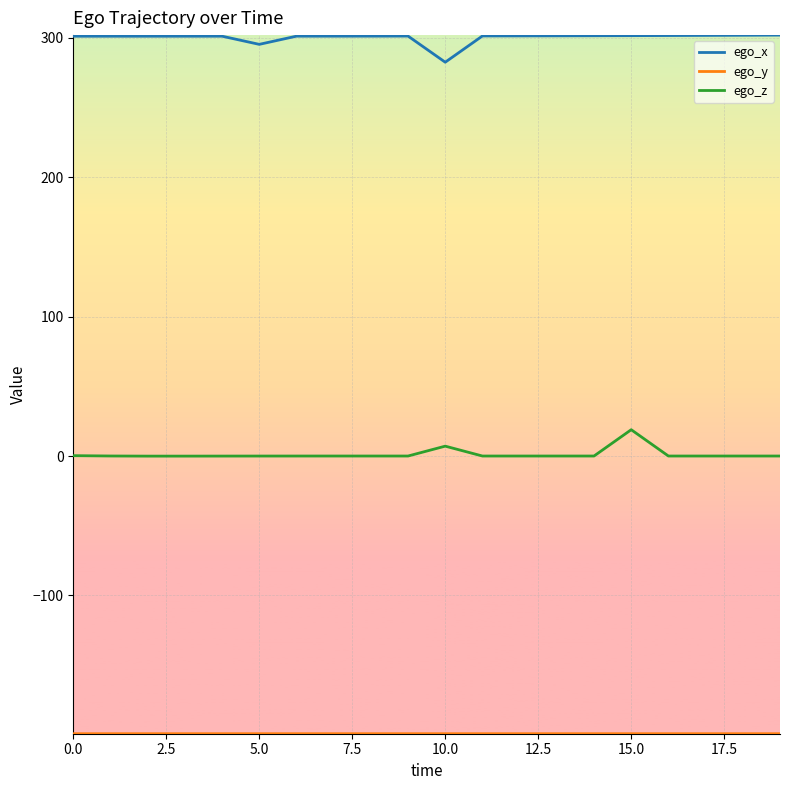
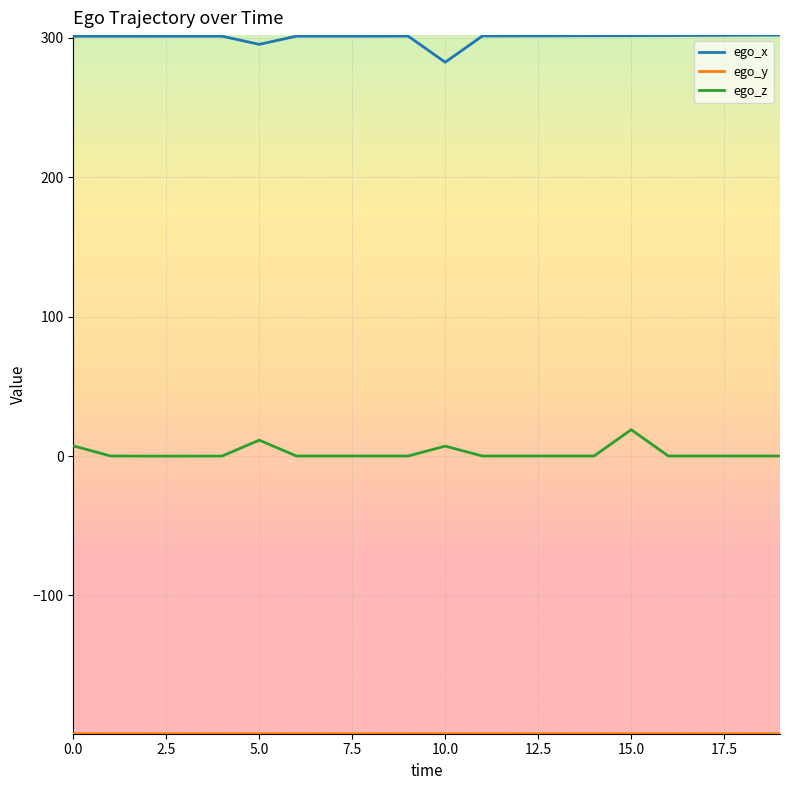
ego_z, 0.0: 0 -> 7
ego_z, 5.0: 0 -> 11
